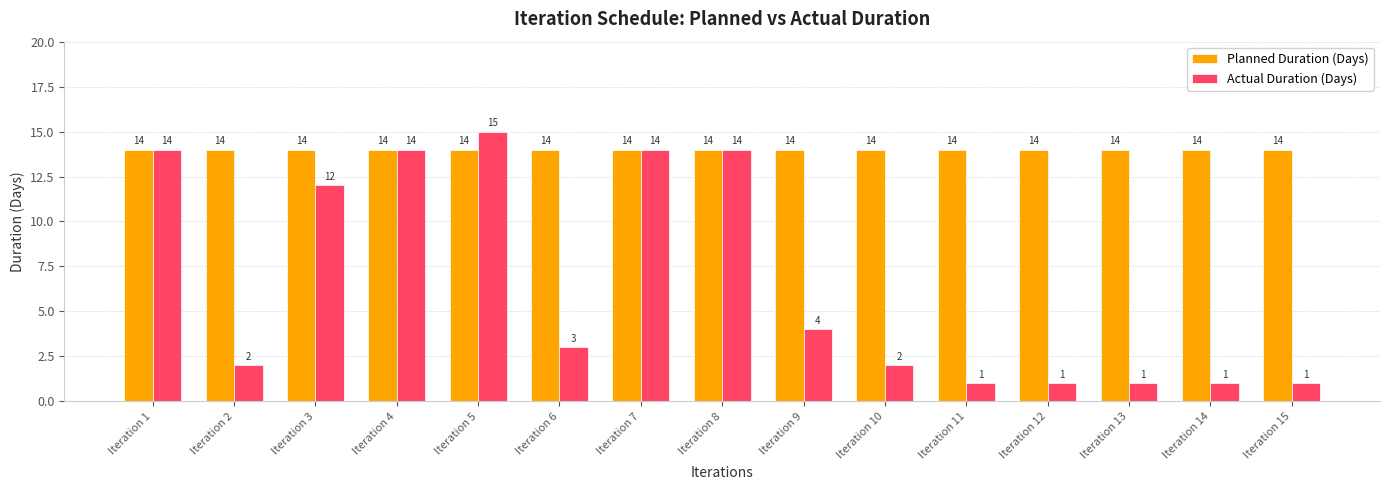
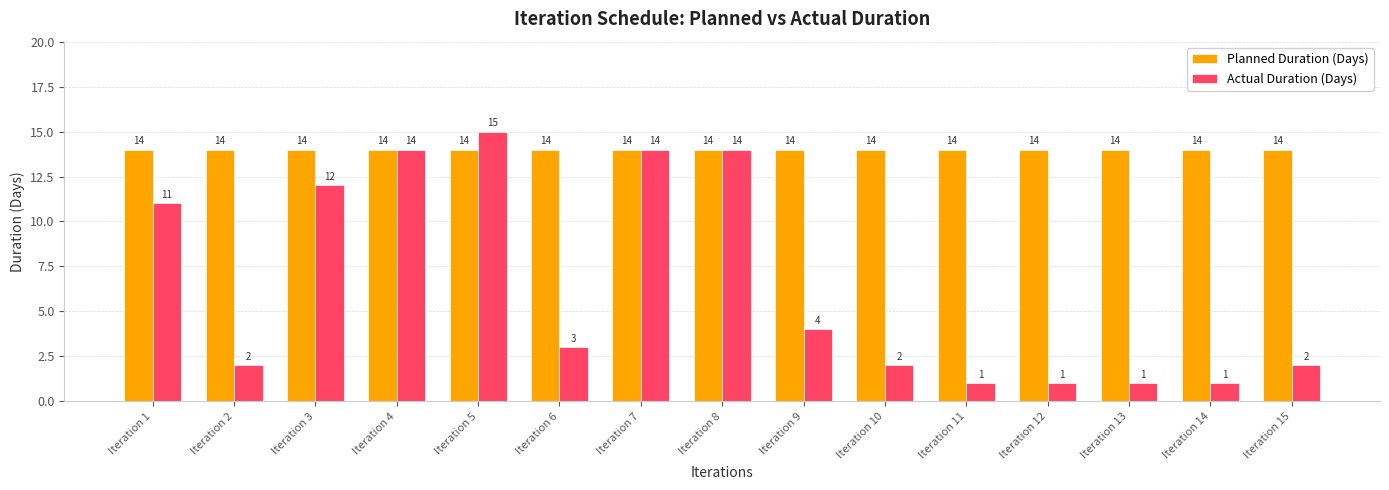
Actual Duration (Days), Iteration 1: 14 -> 11
Actual Duration (Days), Iteration 15: 1 -> 2
